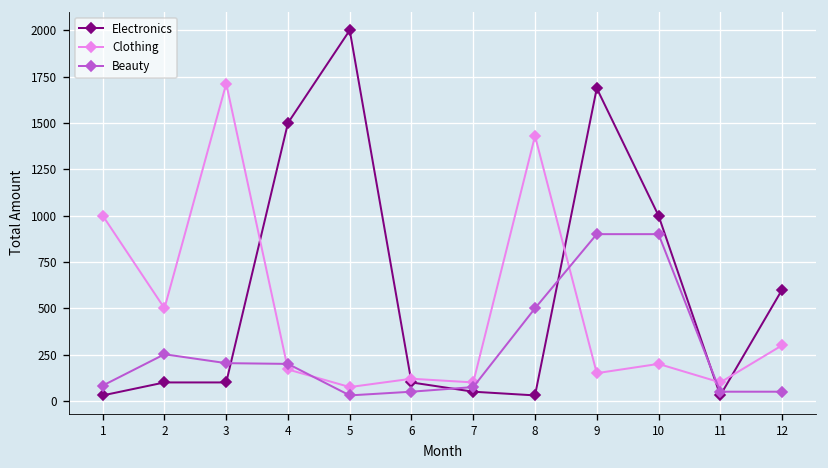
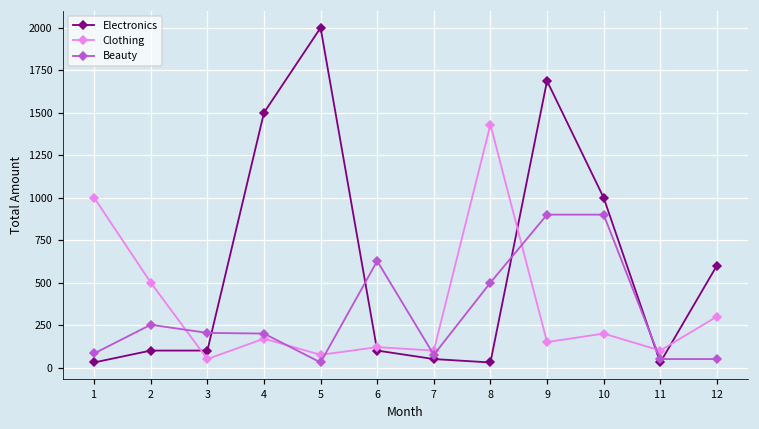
Clothing, 3: 1710 -> 50
Beauty, 6: 50 -> 630
